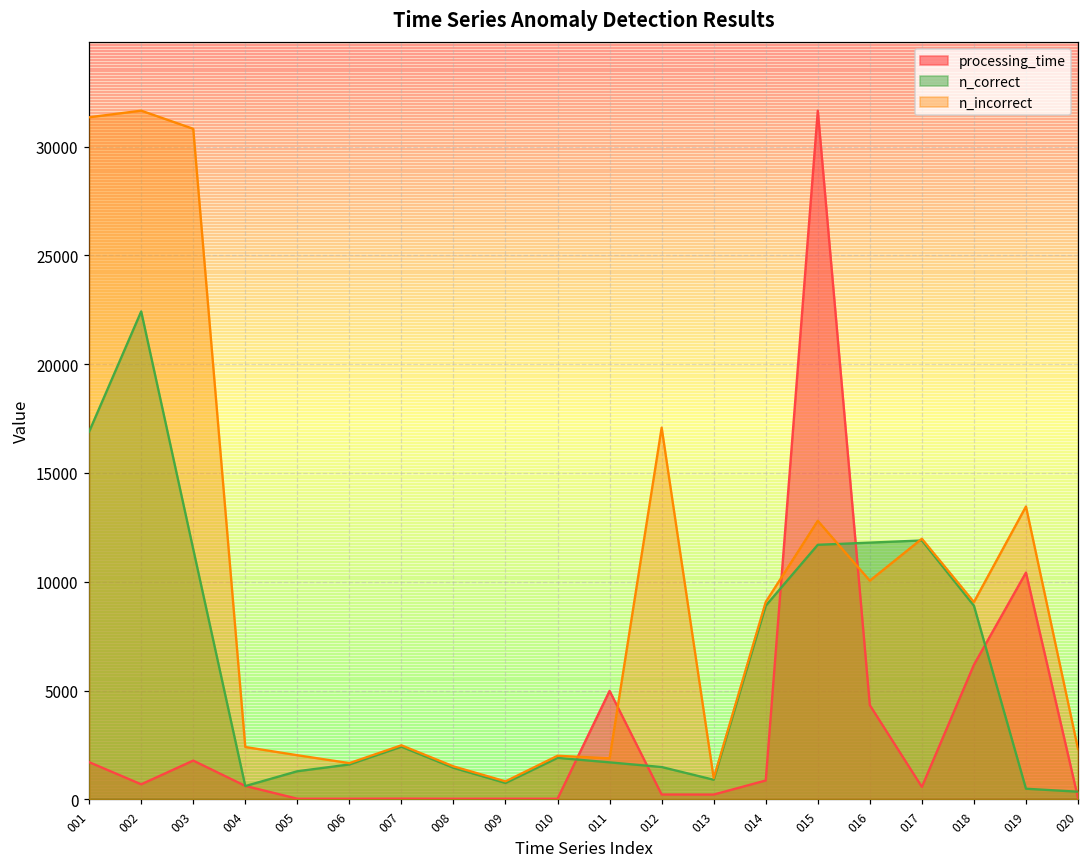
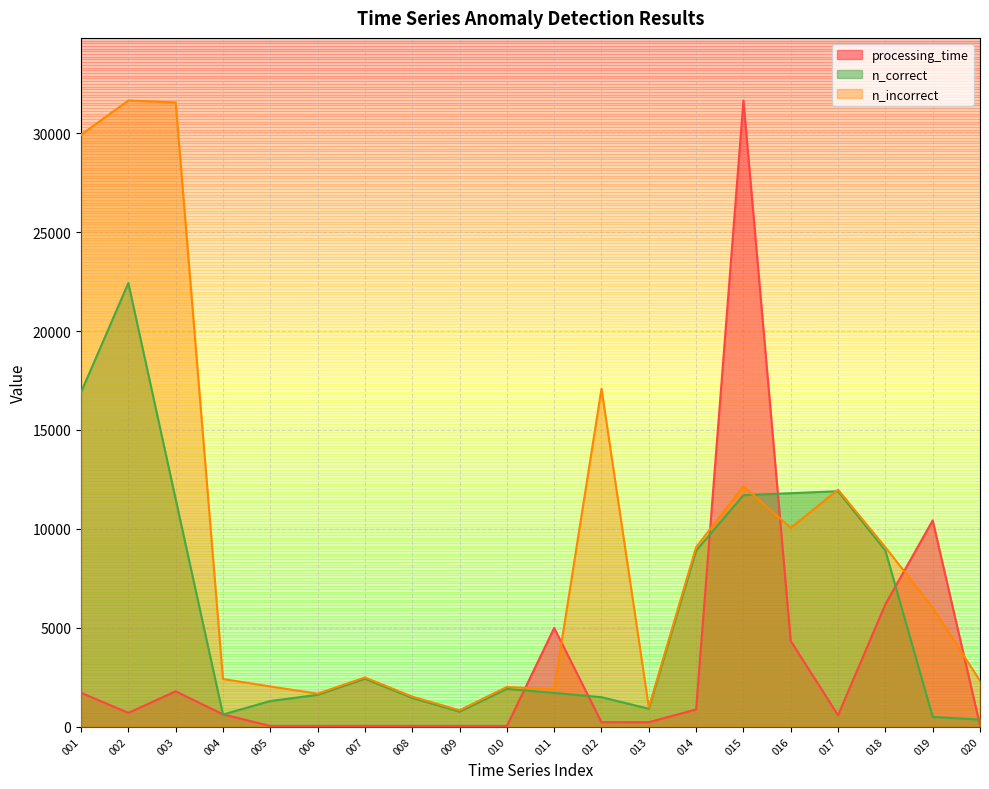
n_incorrect, 001: 31400 -> 29900
n_incorrect, 003: 30800 -> 31600
n_incorrect, 015: 12800 -> 12100
n_incorrect, 019: 13500 -> 6000
